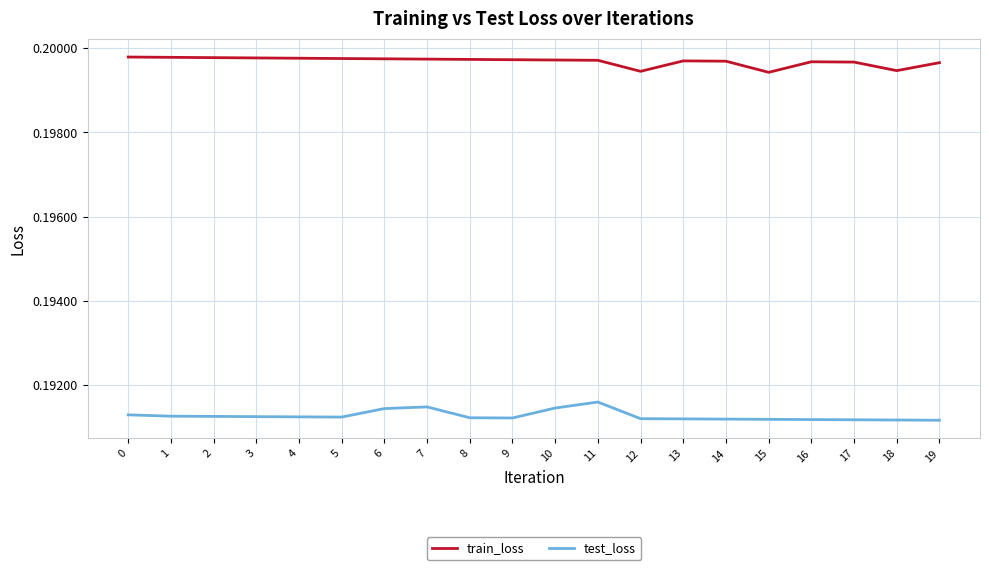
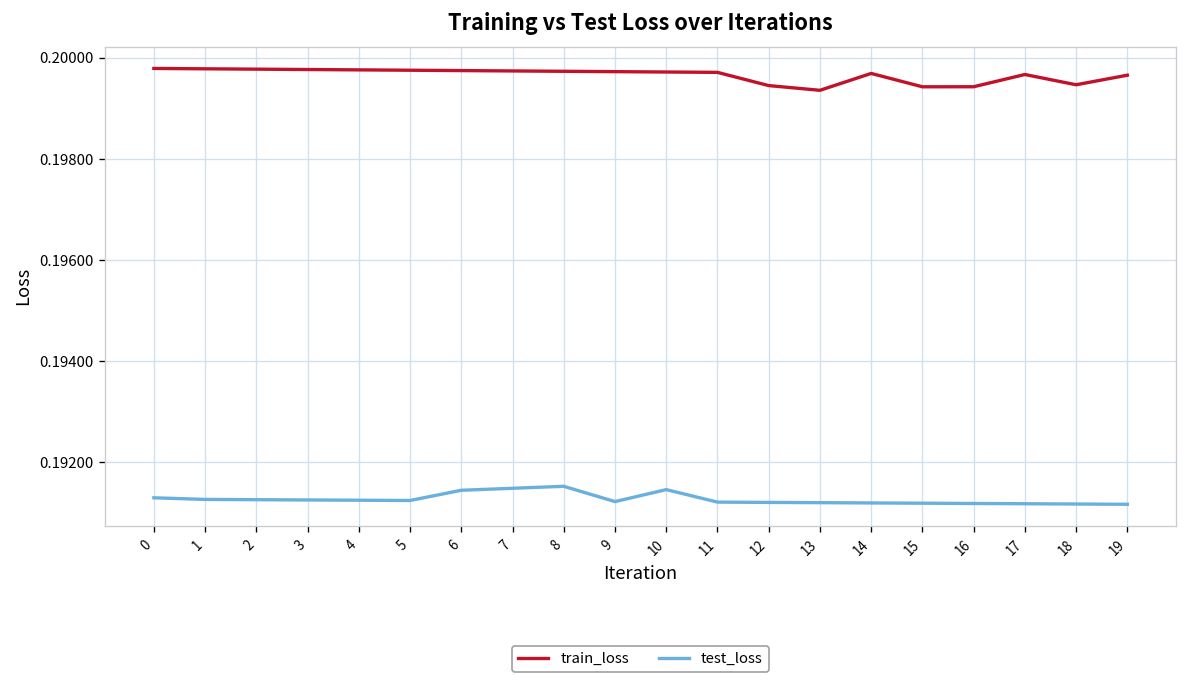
test_loss, 8: 0.1912 -> 0.1915
test_loss, 11: 0.1916 -> 0.1912
train_loss, 13: 0.1997 -> 0.1994
train_loss, 16: 0.1997 -> 0.1994
